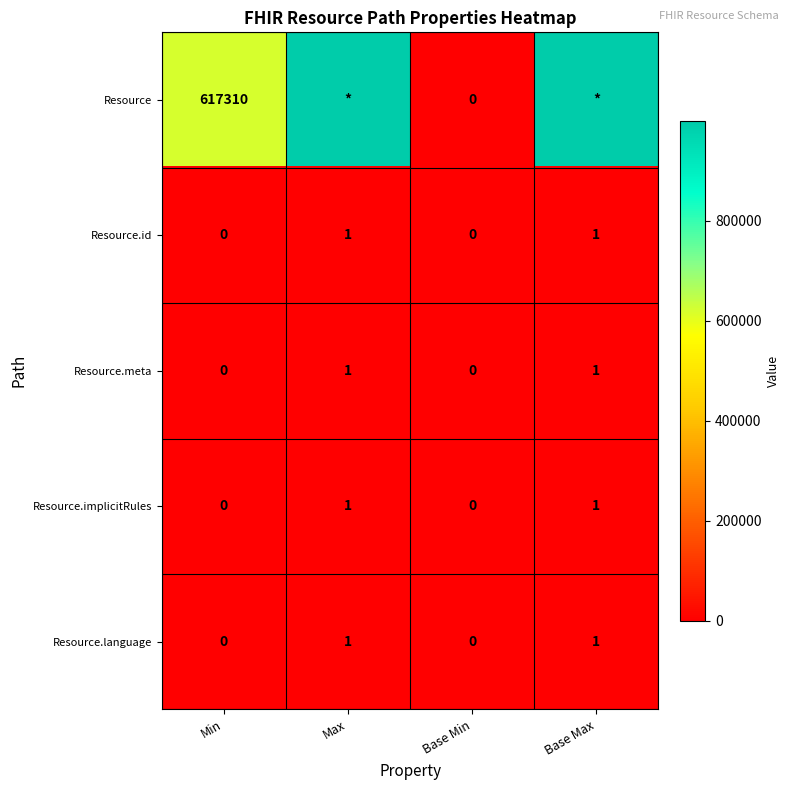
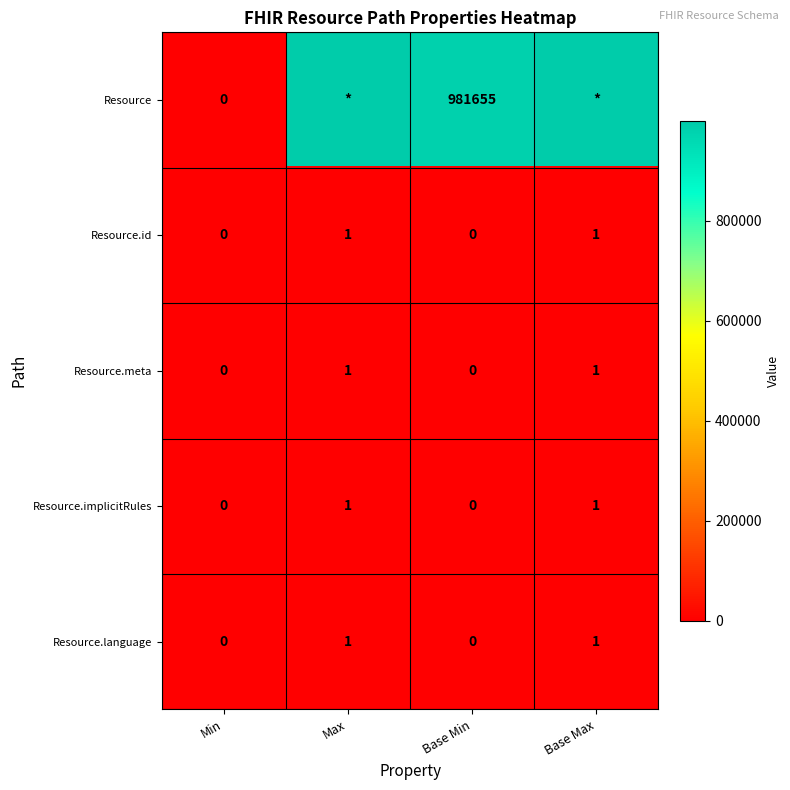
Resource, Min: 617310 -> 0
Resource, Base Min: 0 -> 981655
